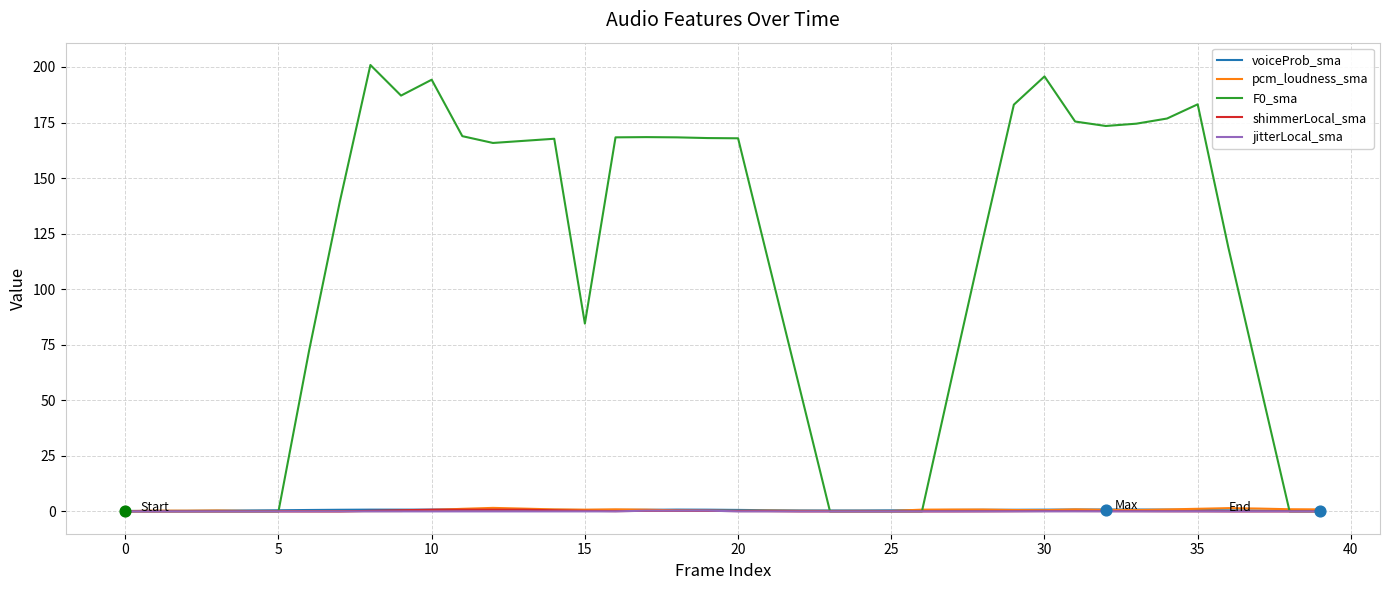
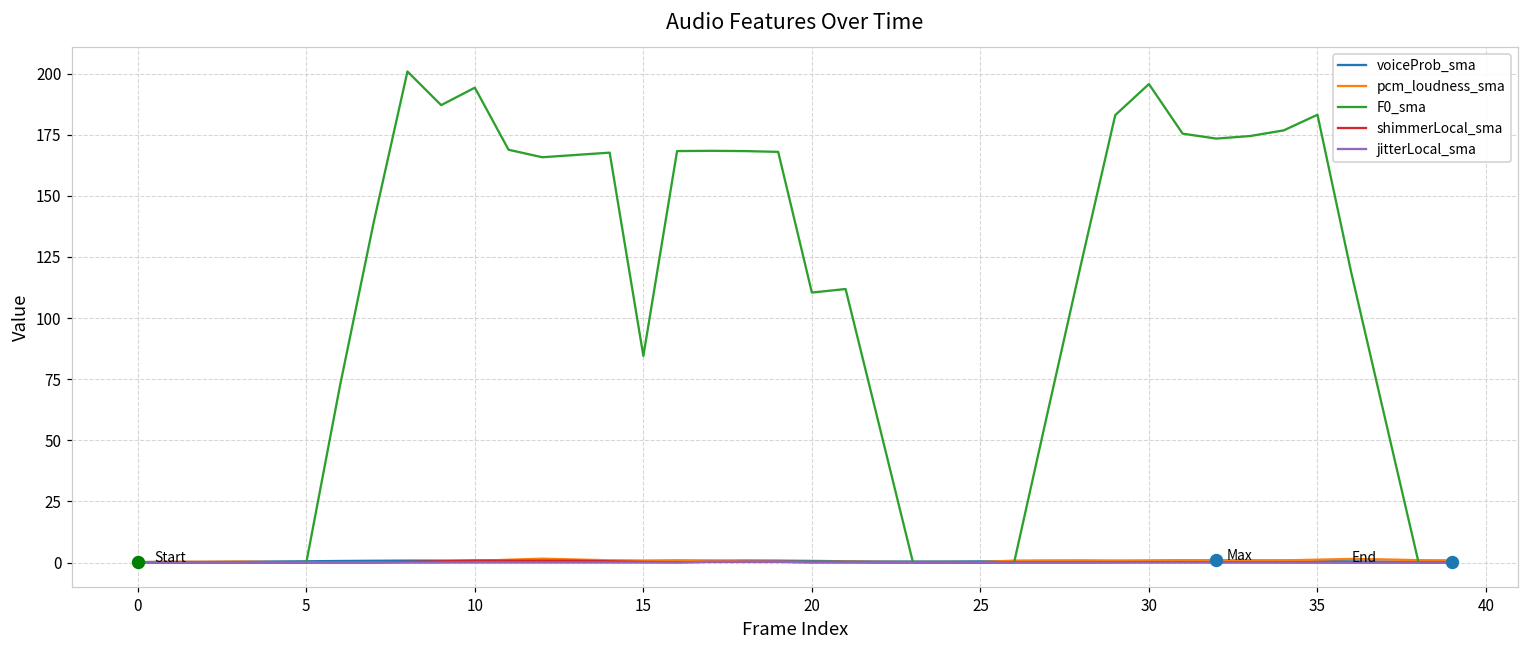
F0_sma, 20: 168 -> 110
